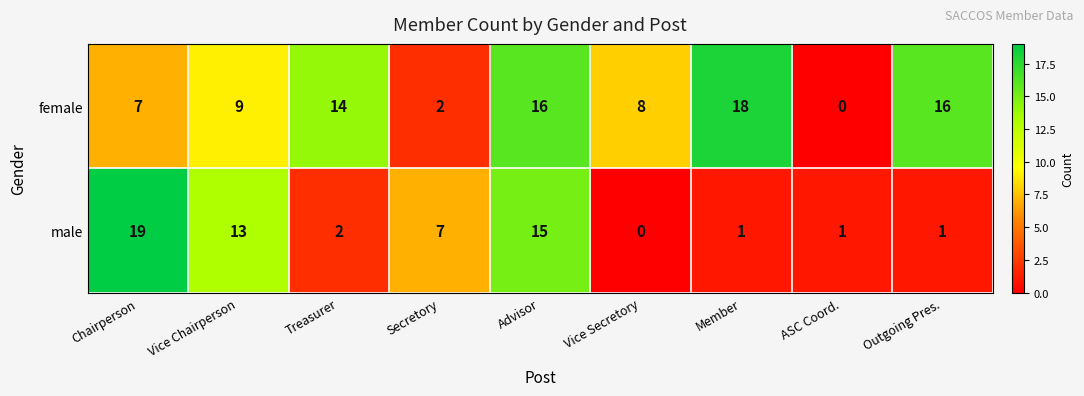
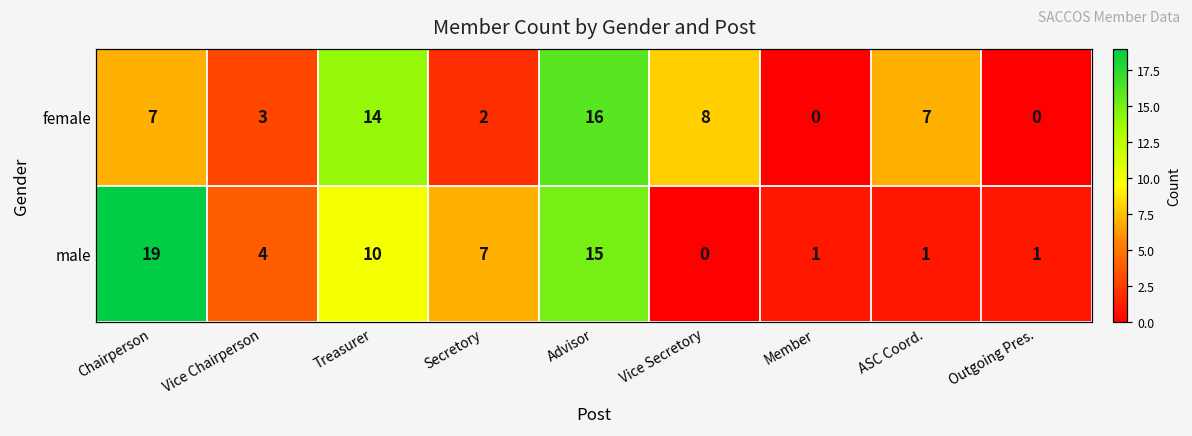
female, Vice Chairperson: 9 -> 3
female, Member: 18 -> 0
female, ASC Coord.: 0 -> 7
female, Outgoing Pres.: 16 -> 0
male, Vice Chairperson: 13 -> 4
male, Treasurer: 2 -> 10
